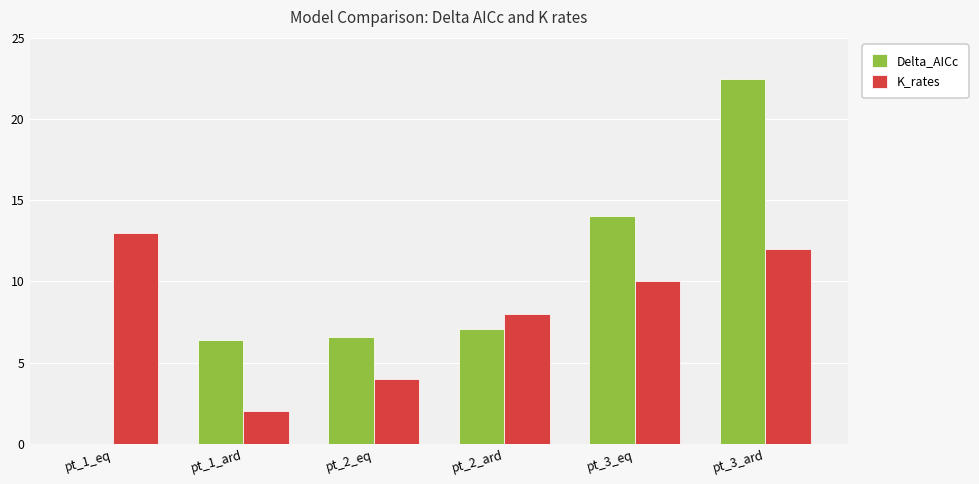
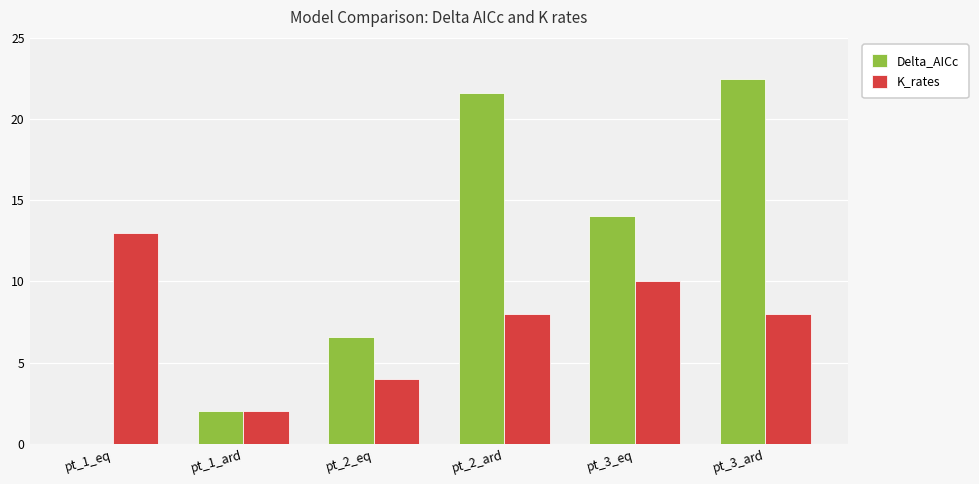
Delta_AICc, pt_1_ard: 6.4 -> 2.0
Delta_AICc, pt_2_ard: 7.1 -> 21.6
K_rates, pt_3_ard: 12 -> 8
